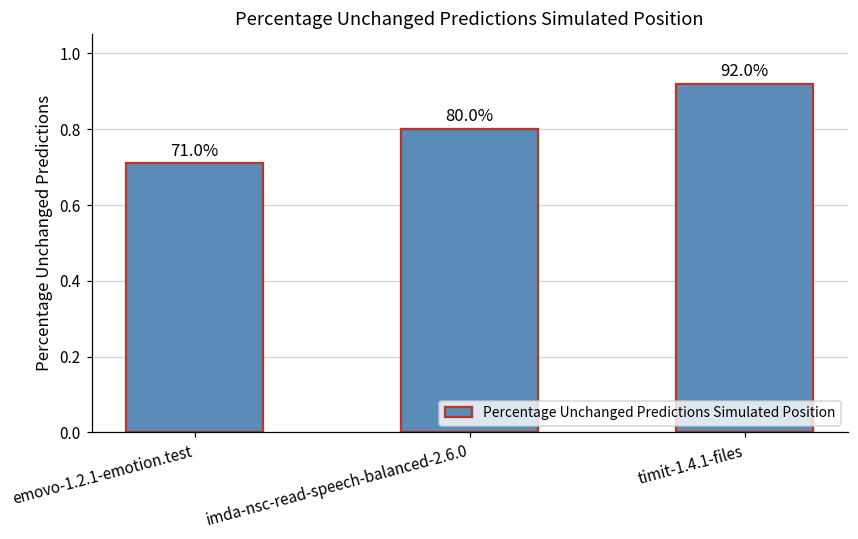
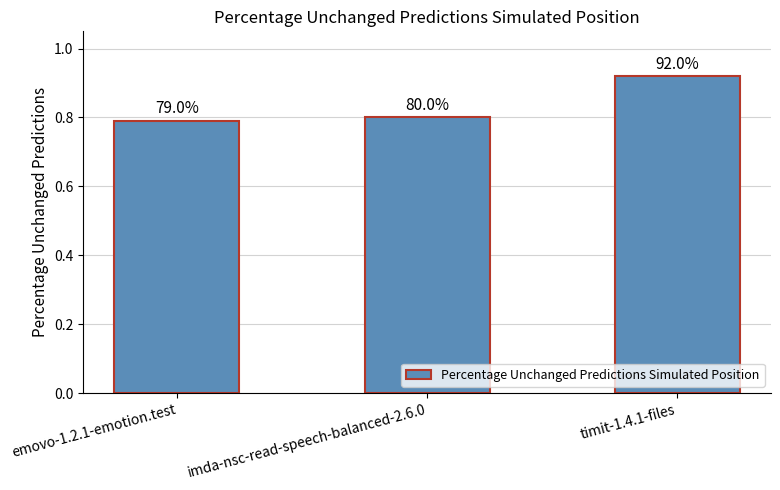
emovo-1.2.1-emotion.test: 71.0% -> 79.0%
